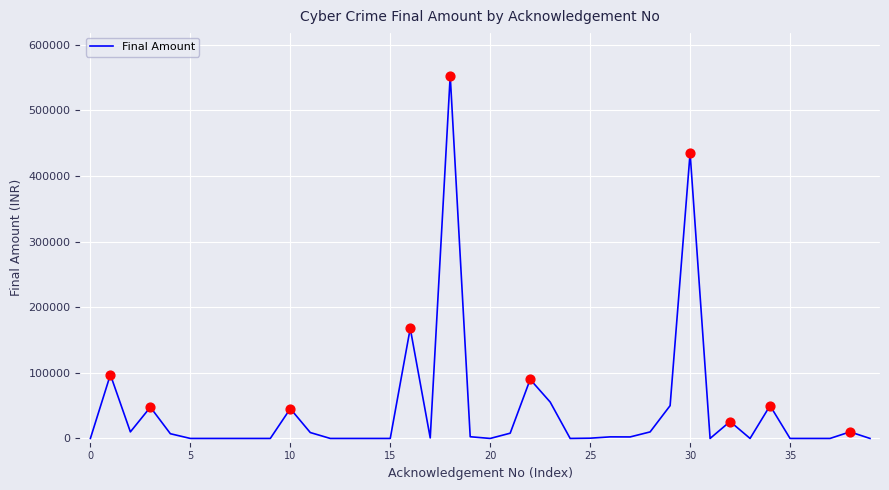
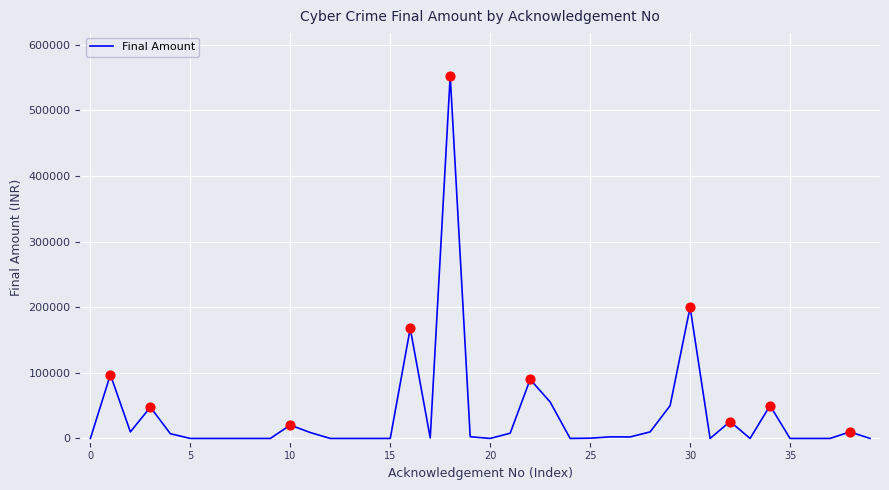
Final Amount, 10: 50000 -> 20000
Final Amount, 30: 440000 -> 200000
